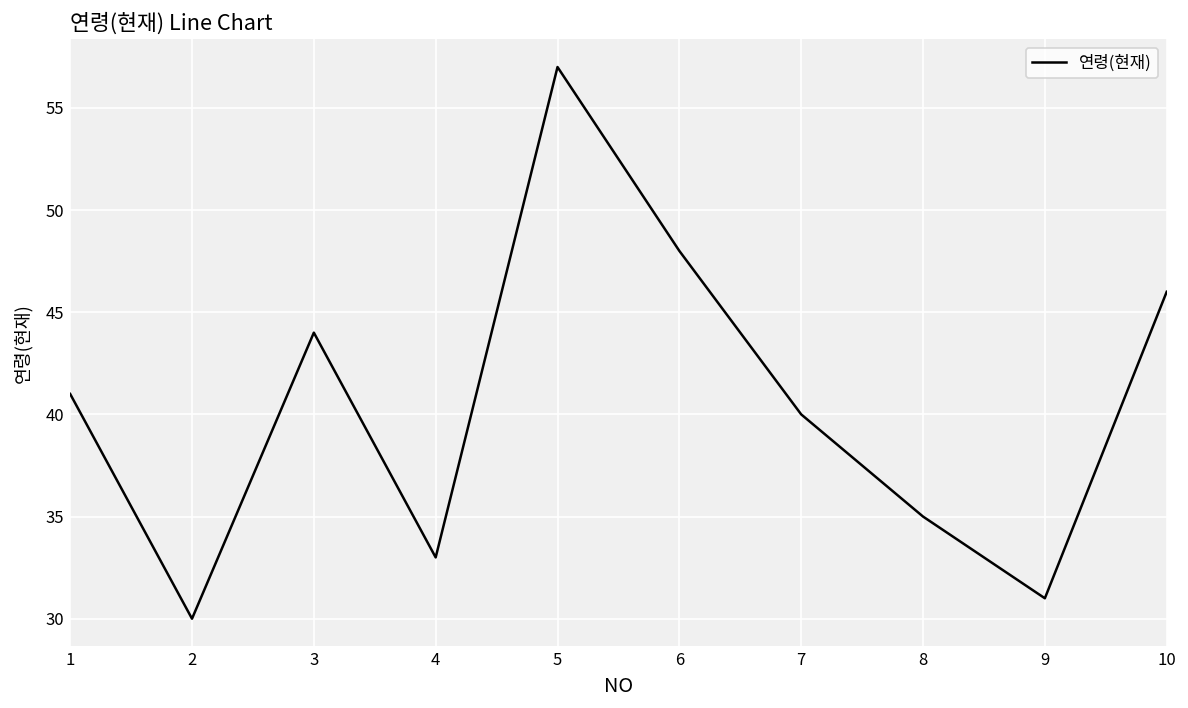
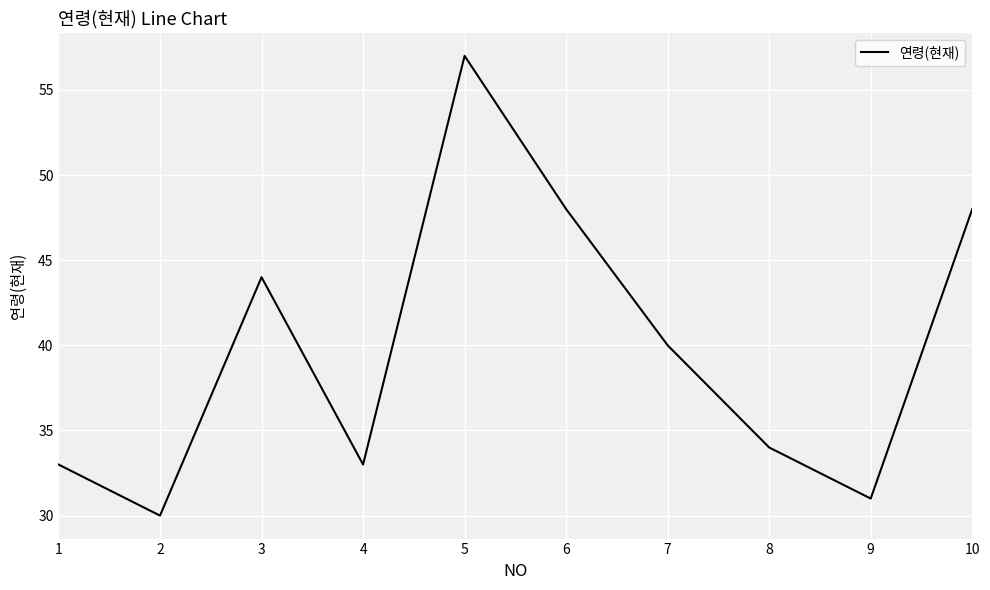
1: 41 -> 33
8: 35 -> 34
10: 46 -> 48
